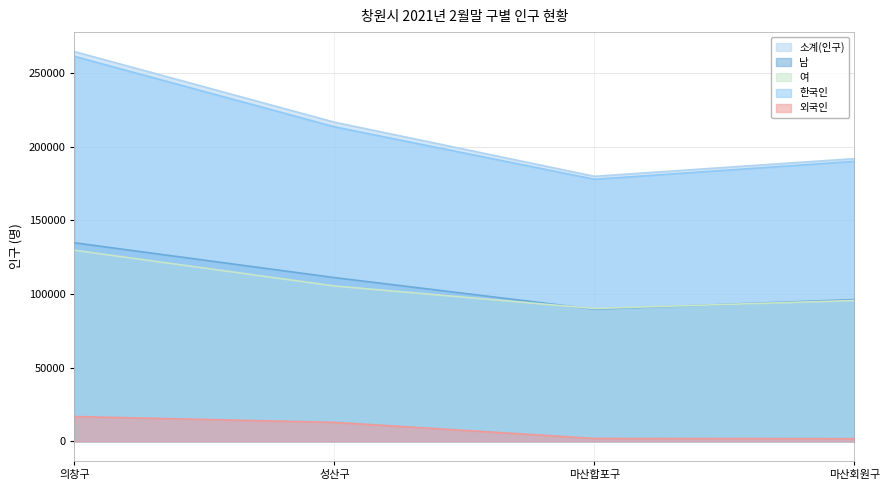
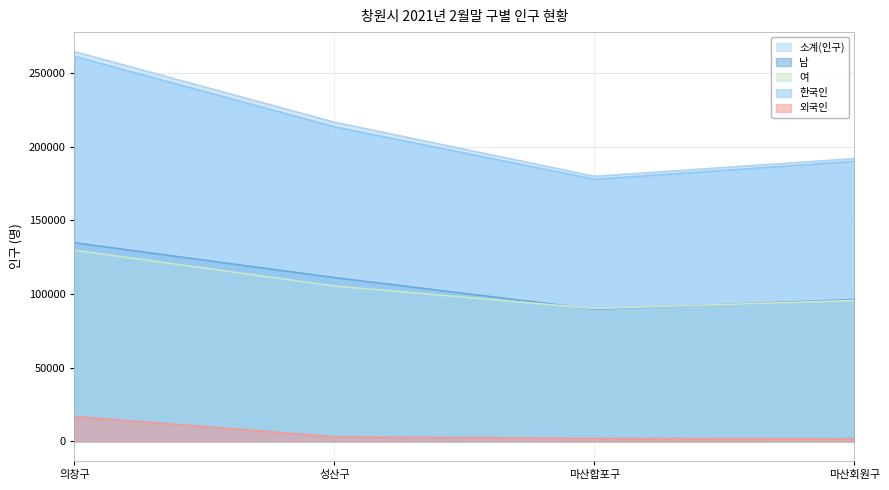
외국인, 성산구: 13000 -> 3000
